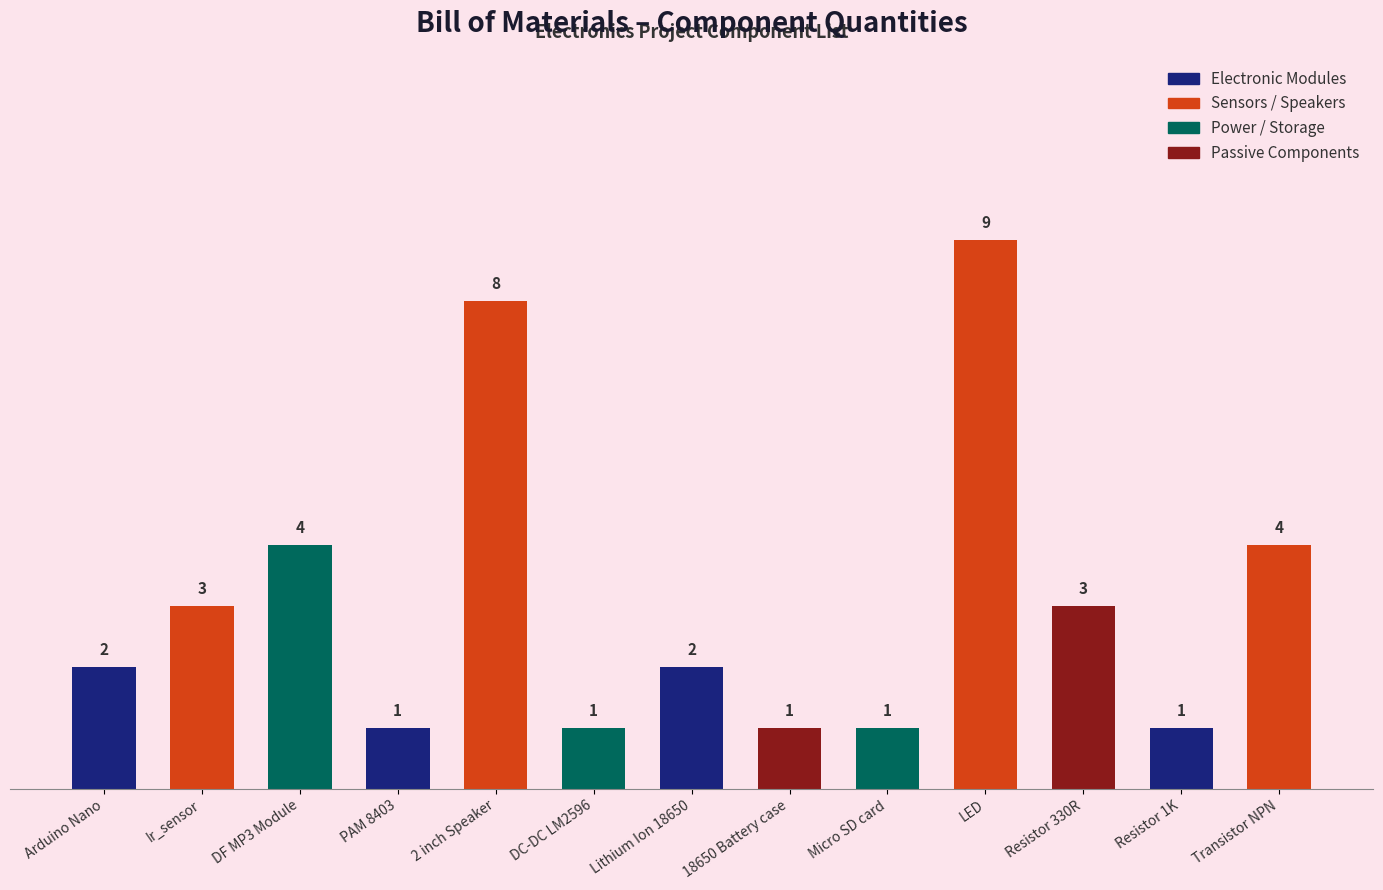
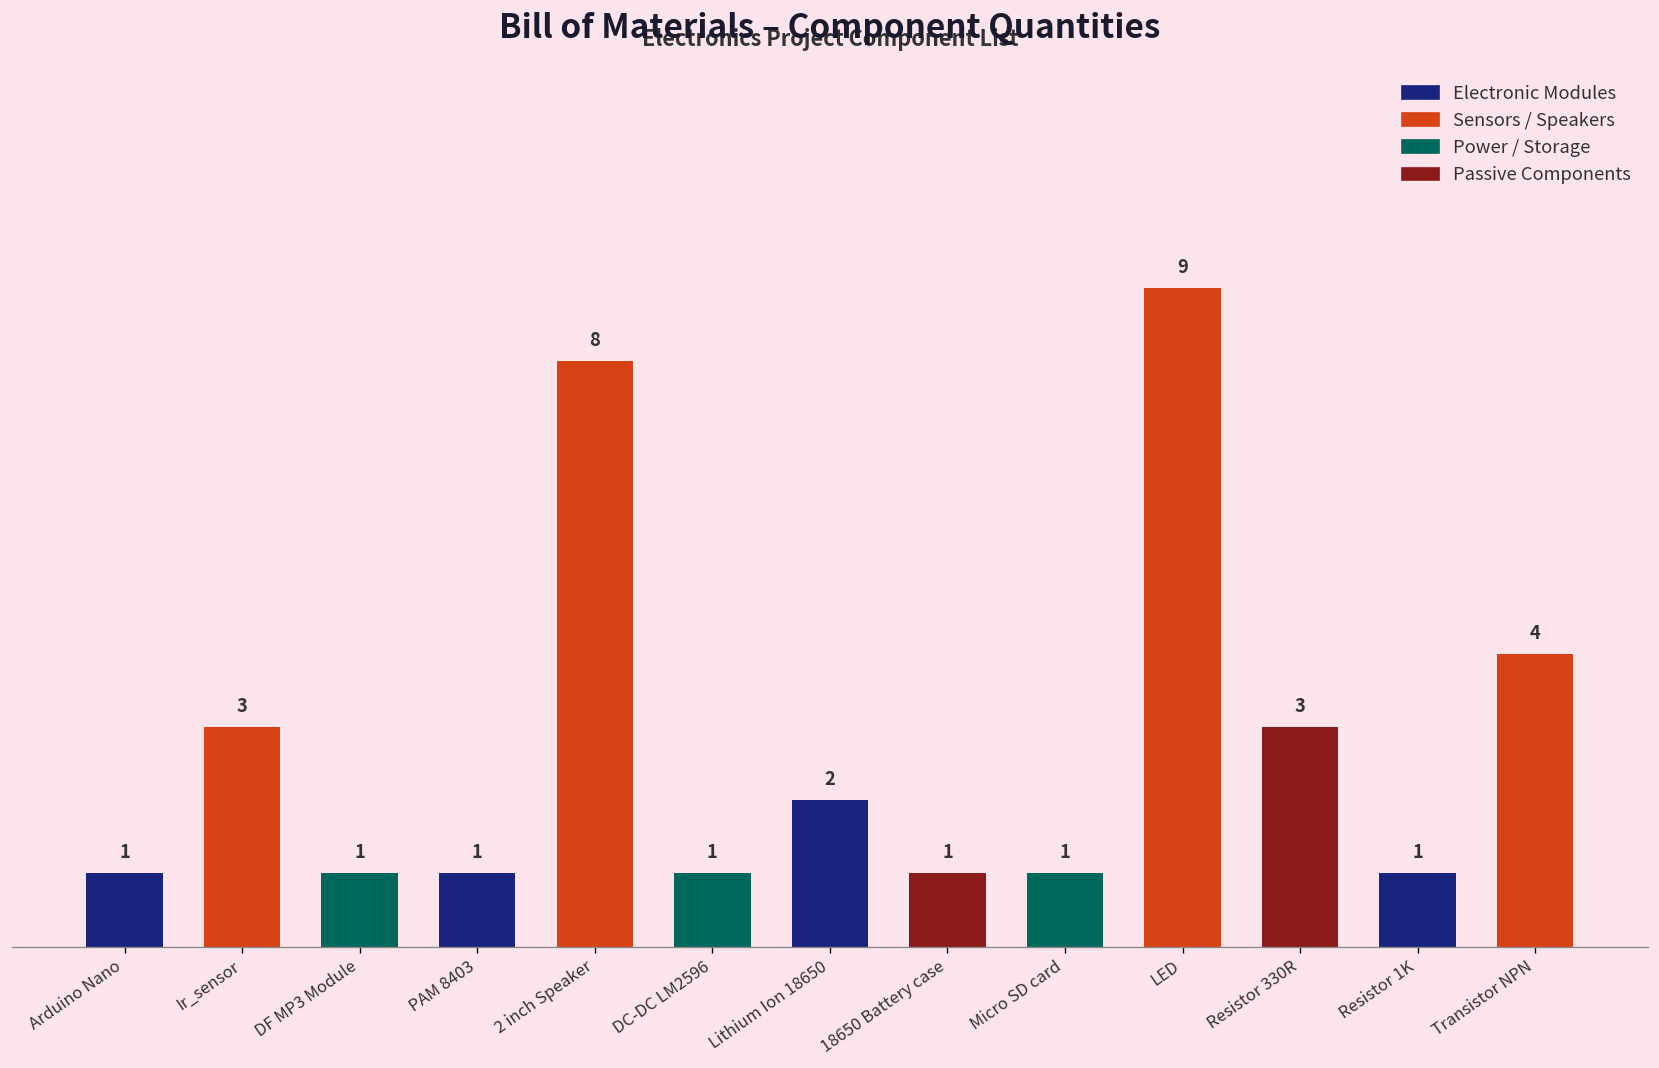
Arduino Nano: 2 -> 1
DF MP3 Module: 4 -> 1
